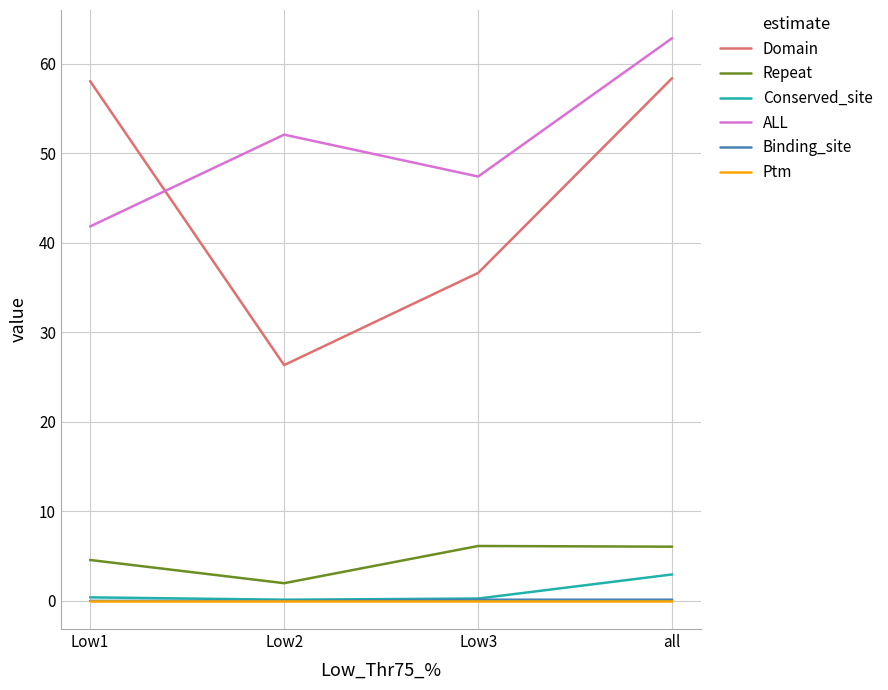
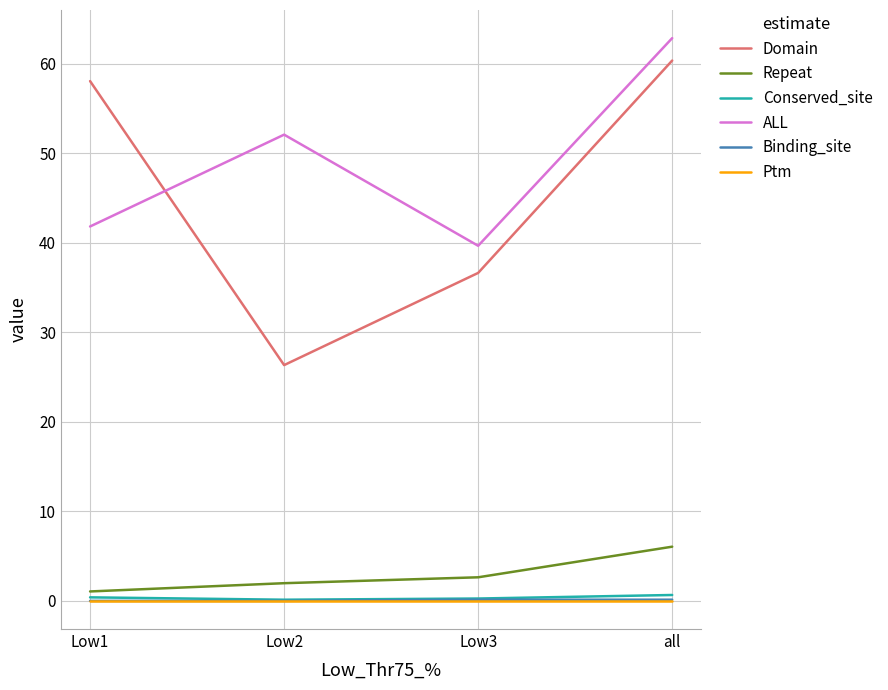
Repeat, Low1: 5 -> 1
Repeat, Low3: 6 -> 3
ALL, Low3: 47 -> 40
Domain, all: 58 -> 60
Conserved_site, all: 3 -> 1
